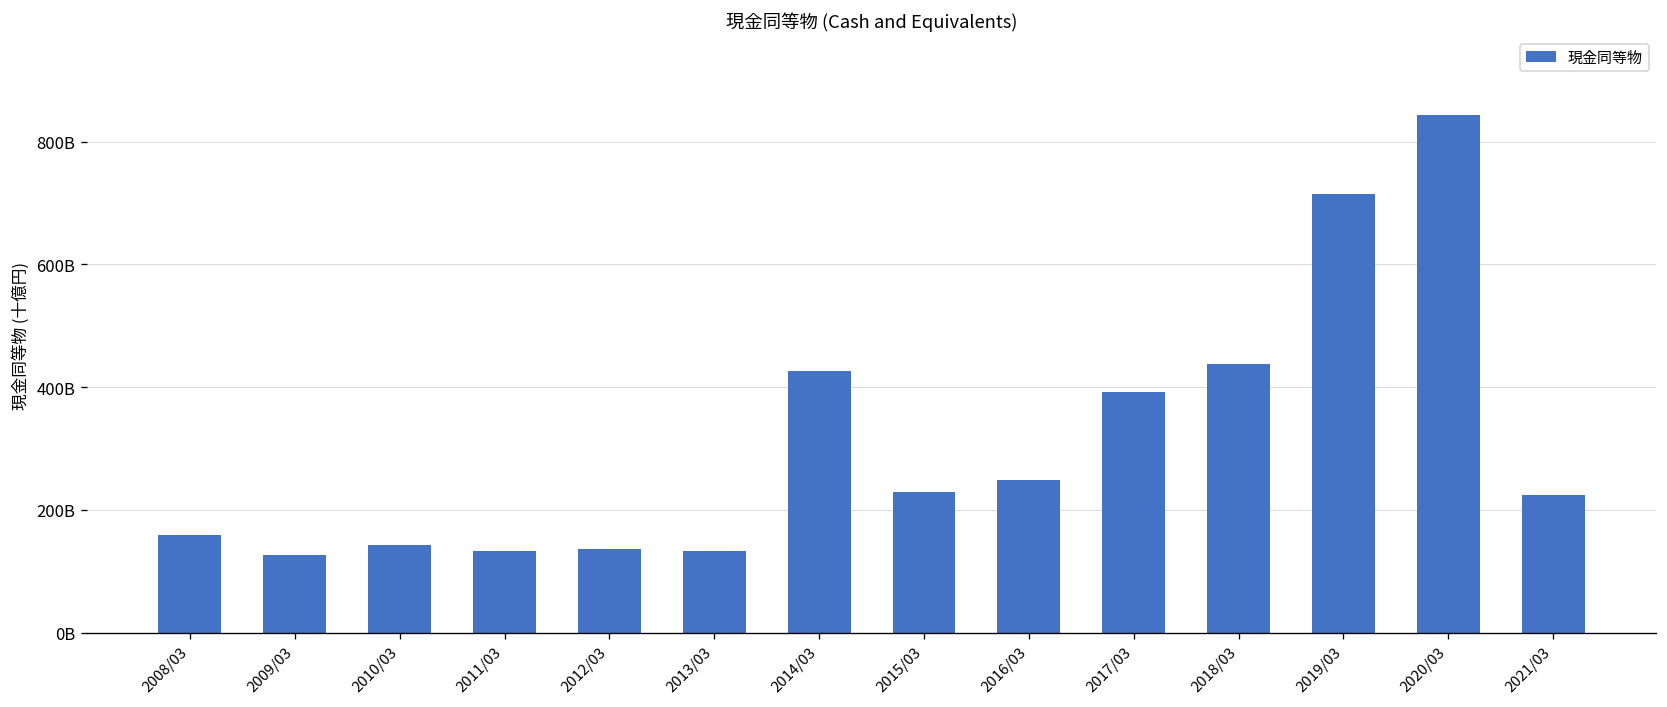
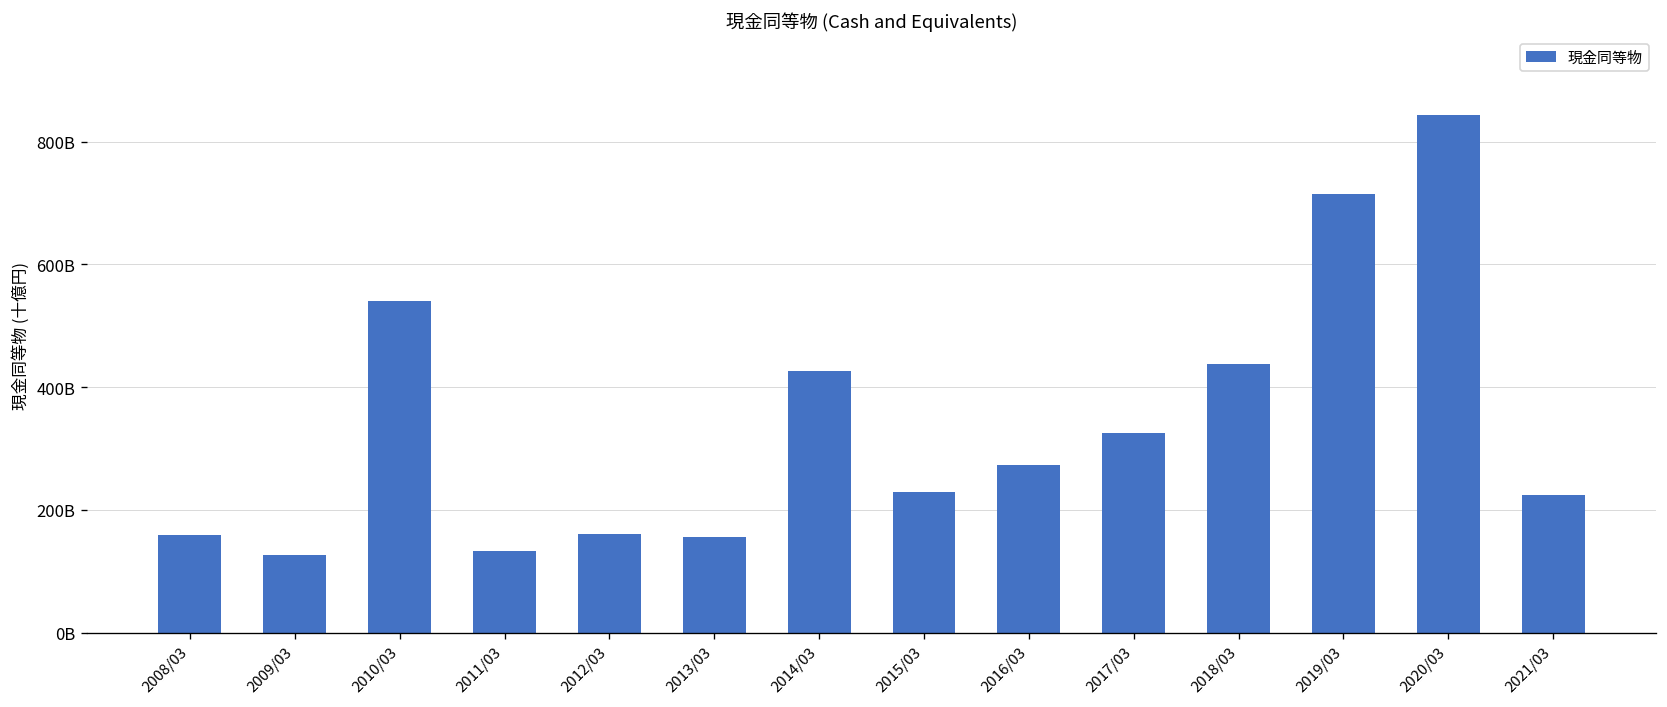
2010/03: 140000000000 -> 540000000000
2012/03: 140000000000 -> 160000000000
2013/03: 130000000000 -> 160000000000
2016/03: 250000000000 -> 270000000000
2017/03: 390000000000 -> 330000000000
